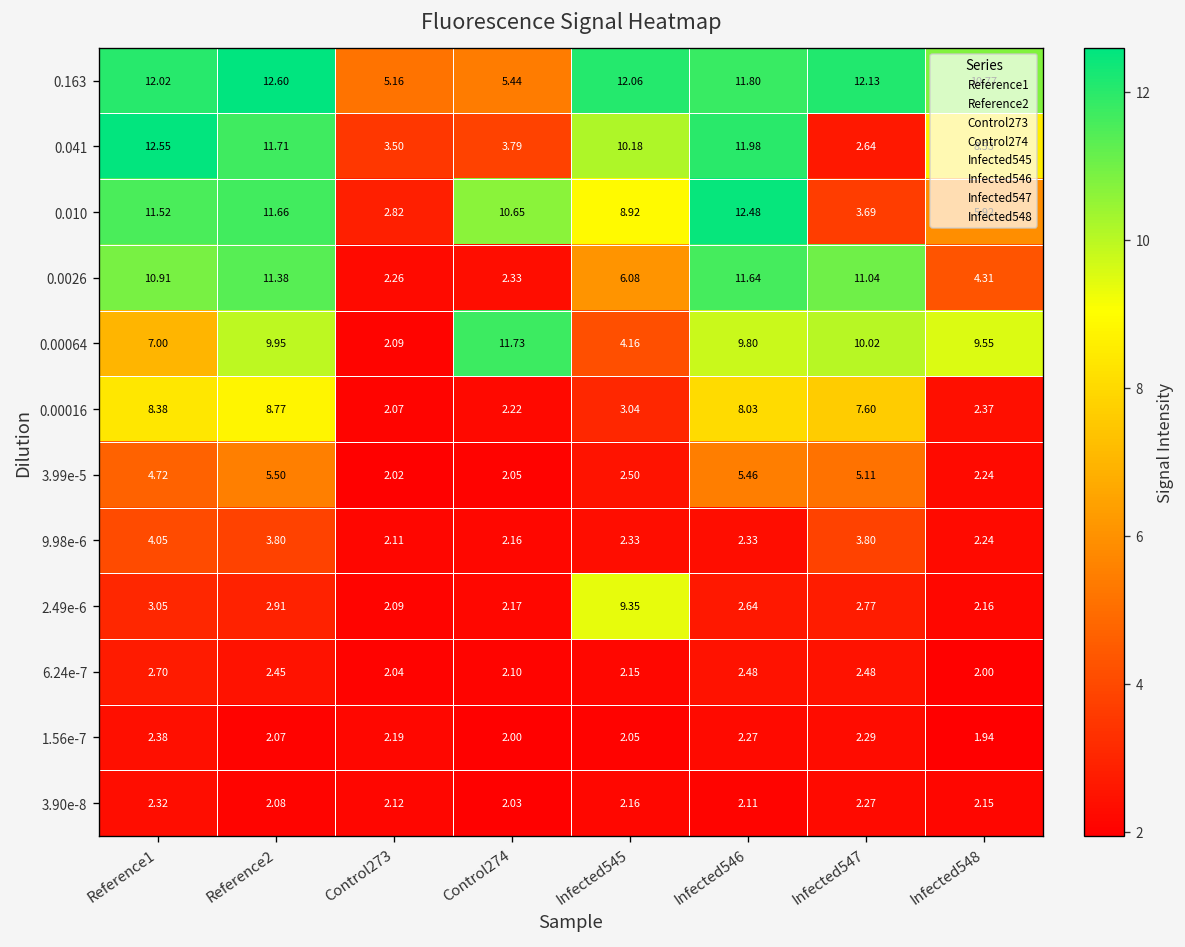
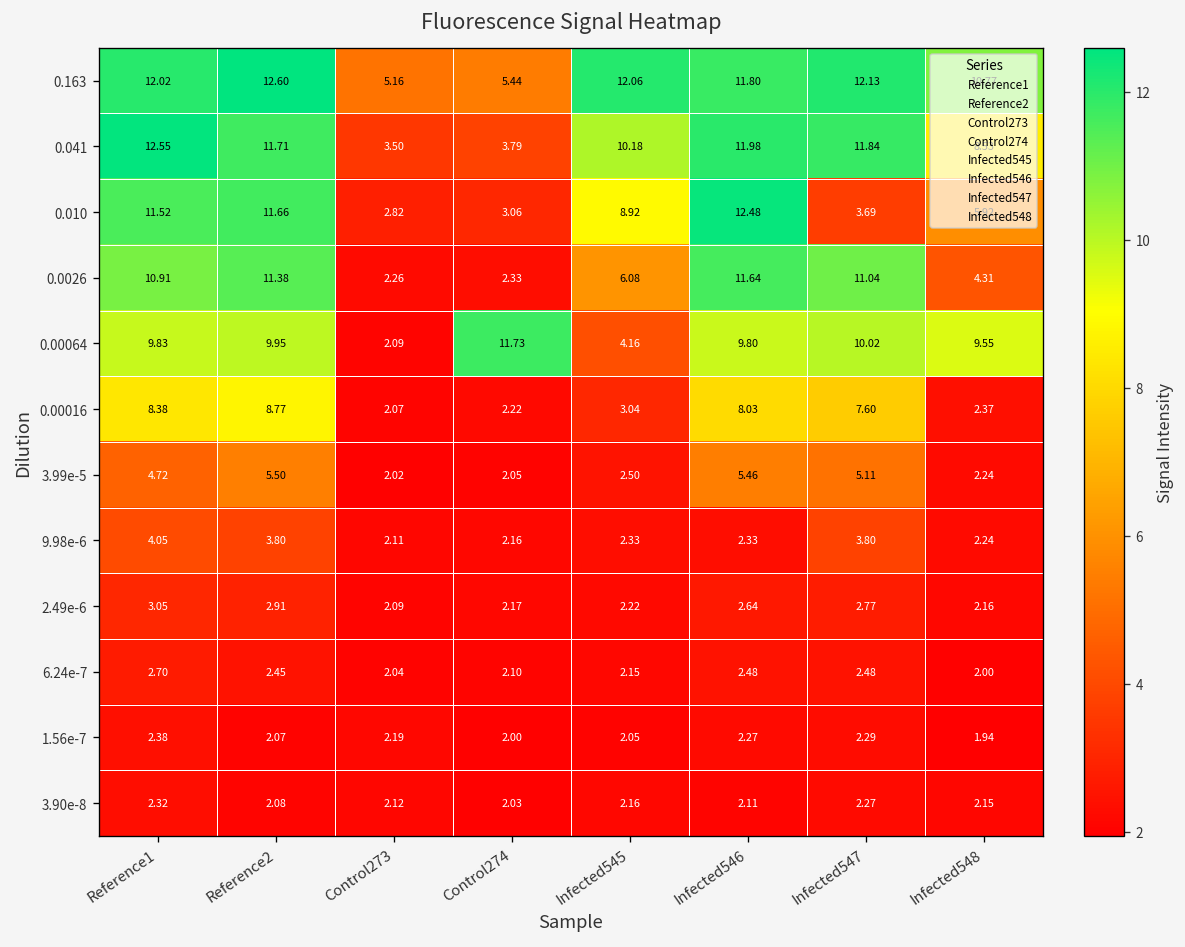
0.041, Infected547: 2.64 -> 11.84
0.010, Control274: 10.65 -> 3.06
0.00064, Reference1: 7.00 -> 9.83
2.49e-6, Infected545: 9.35 -> 2.22
